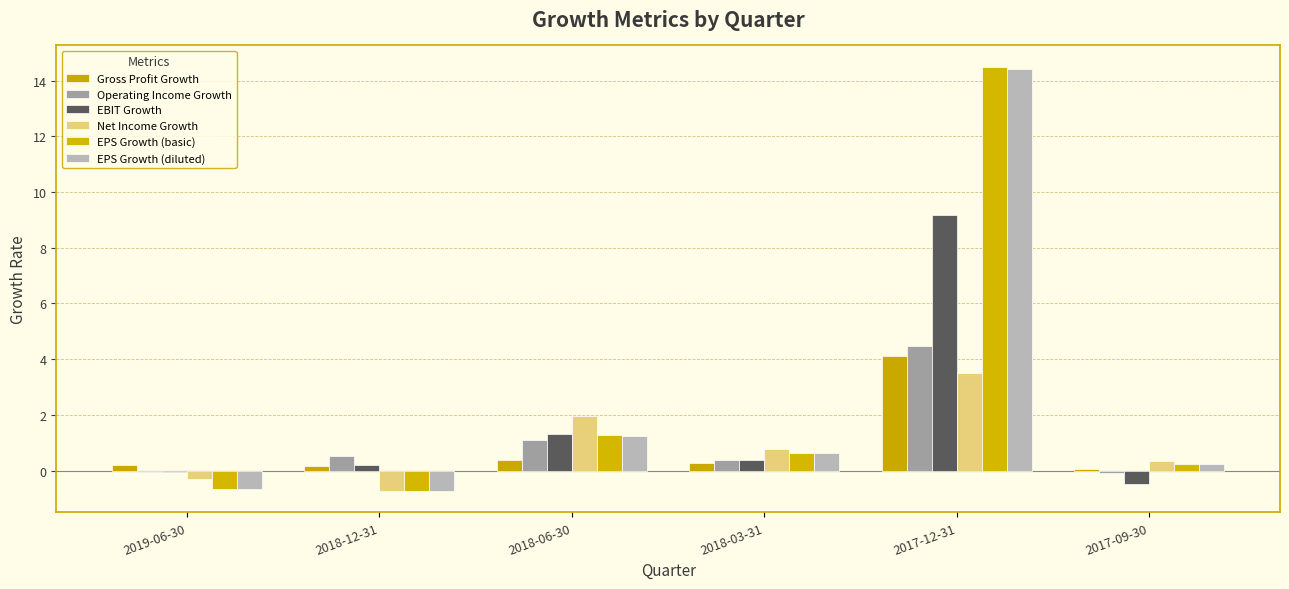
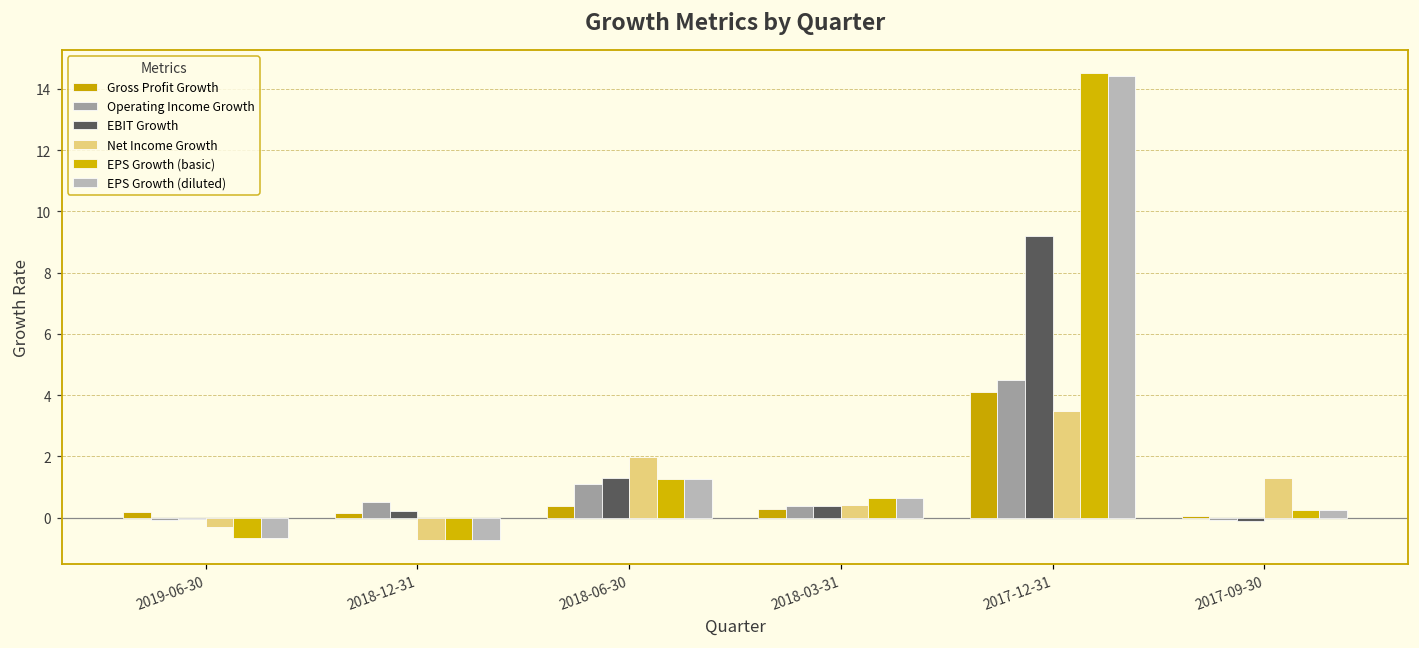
Net Income Growth, 2018-03-31: 0.8 -> 0.4
EBIT Growth, 2017-09-30: -0.5 -> -0.1
Net Income Growth, 2017-09-30: 0.4 -> 1.3
